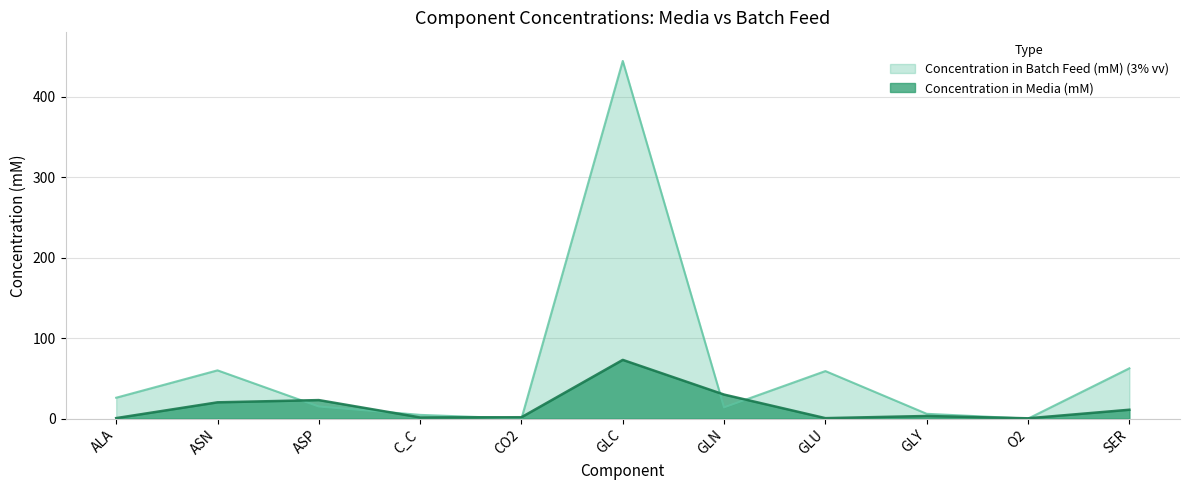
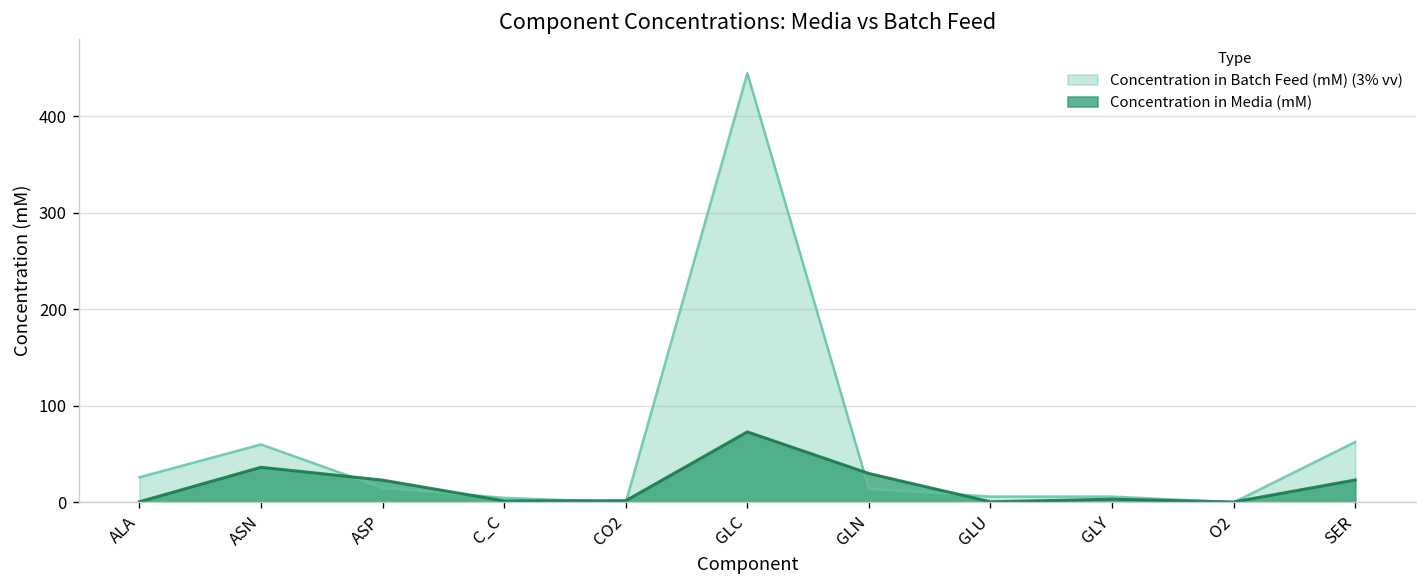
Concentration in Media (mM), ASN: 20 -> 40
Concentration in Batch Feed (mM) (3% vv), GLU: 60 -> 10
Concentration in Media (mM), SER: 10 -> 20
